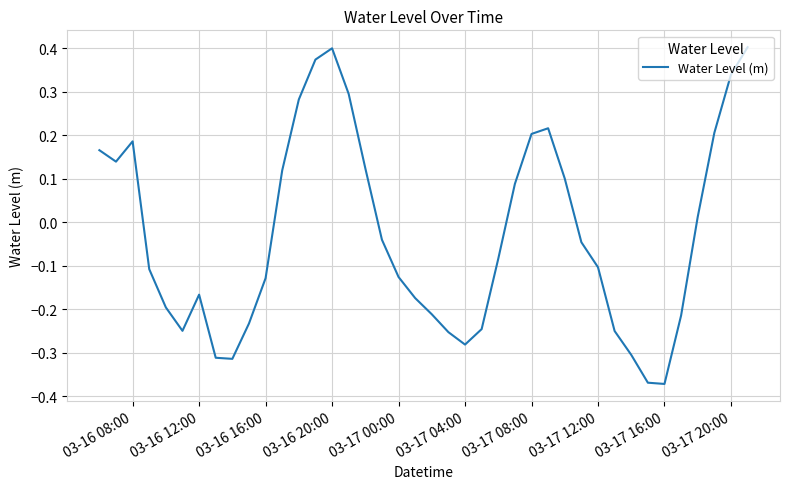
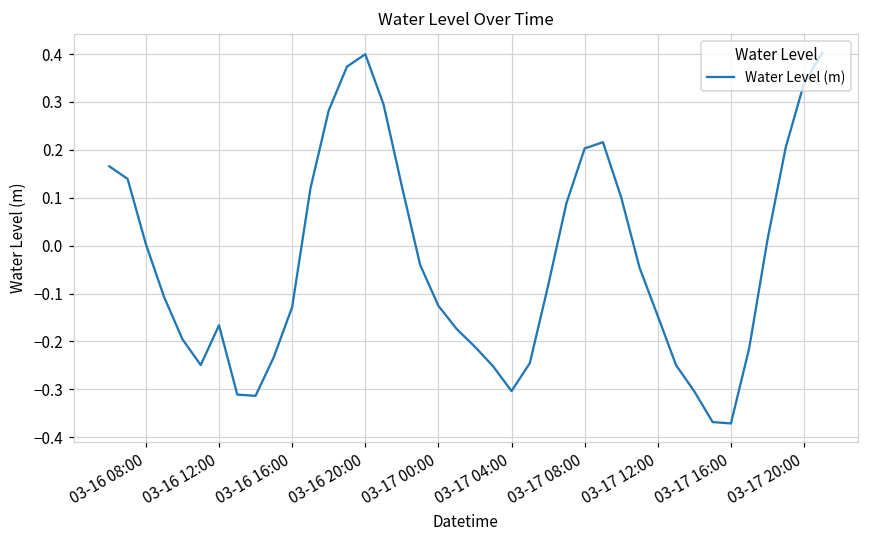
03-16 08:00: 0.19 -> 0.00
03-17 04:00: -0.28 -> -0.30
03-17 12:00: -0.10 -> -0.15
